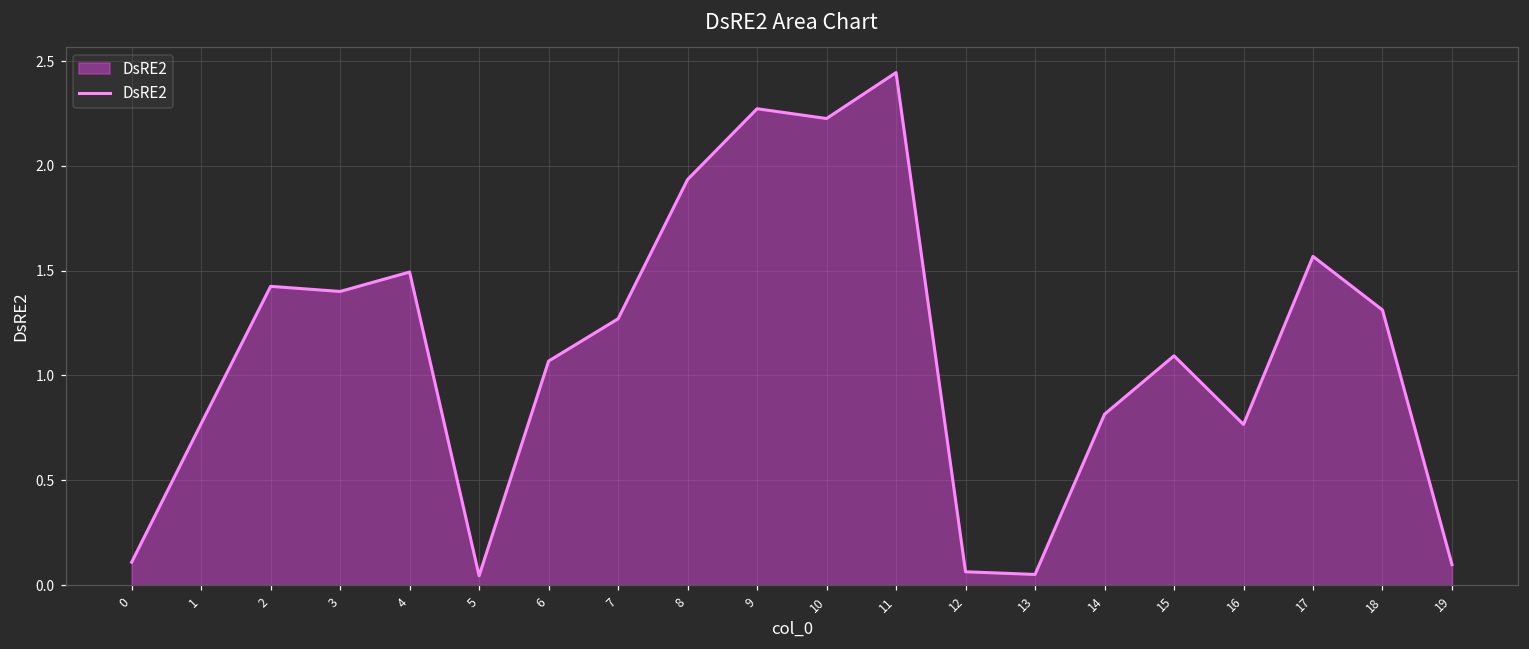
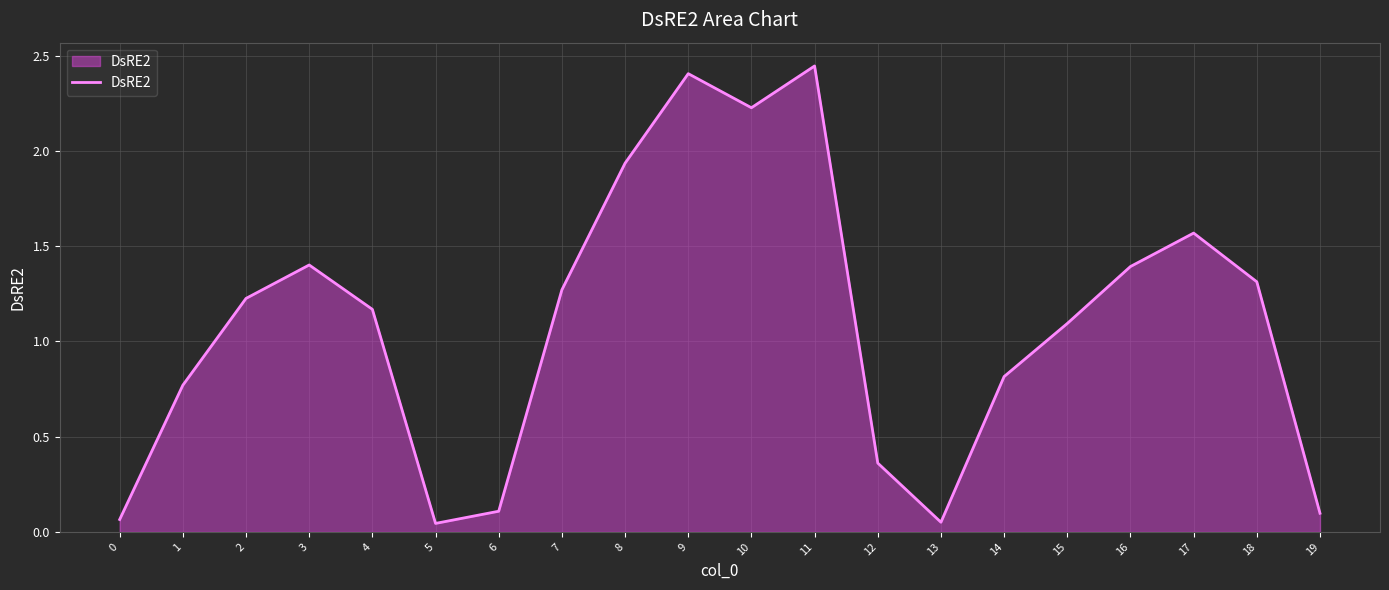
0: 0.11 -> 0.07
2: 1.43 -> 1.23
4: 1.49 -> 1.17
6: 1.07 -> 0.11
9: 2.27 -> 2.40
12: 0.06 -> 0.36
16: 0.77 -> 1.39
